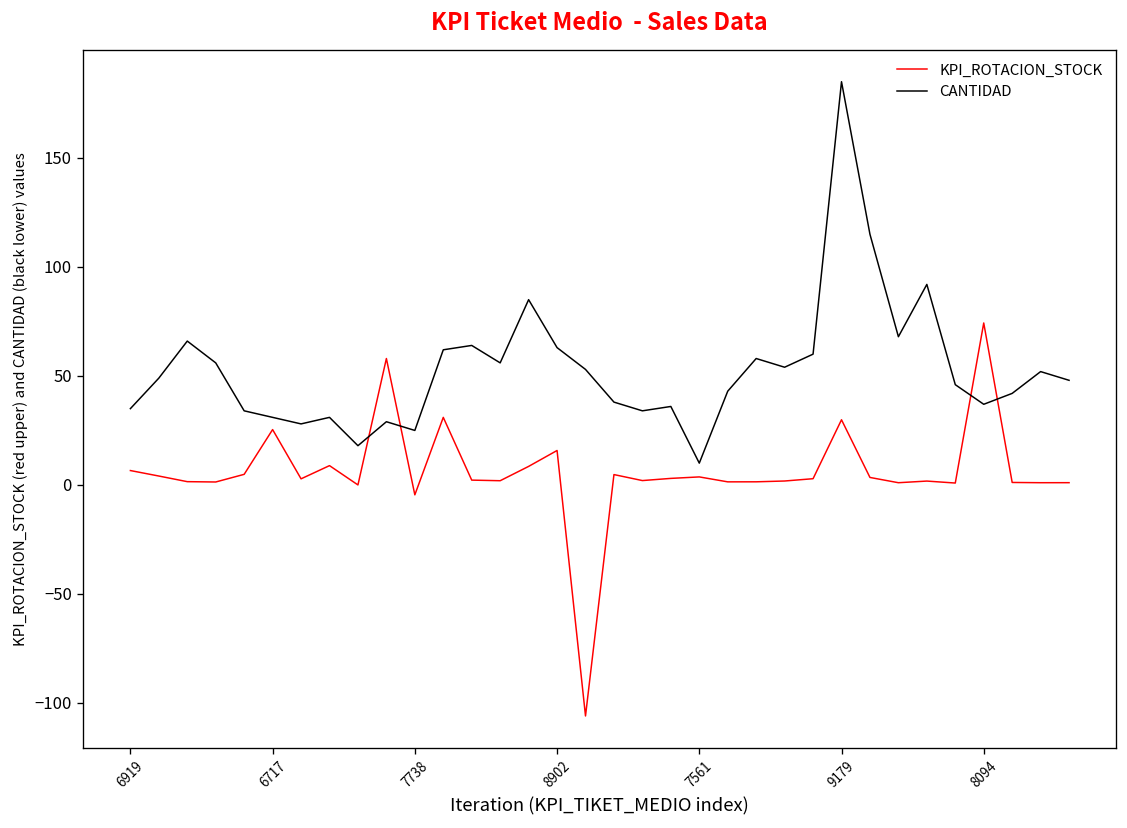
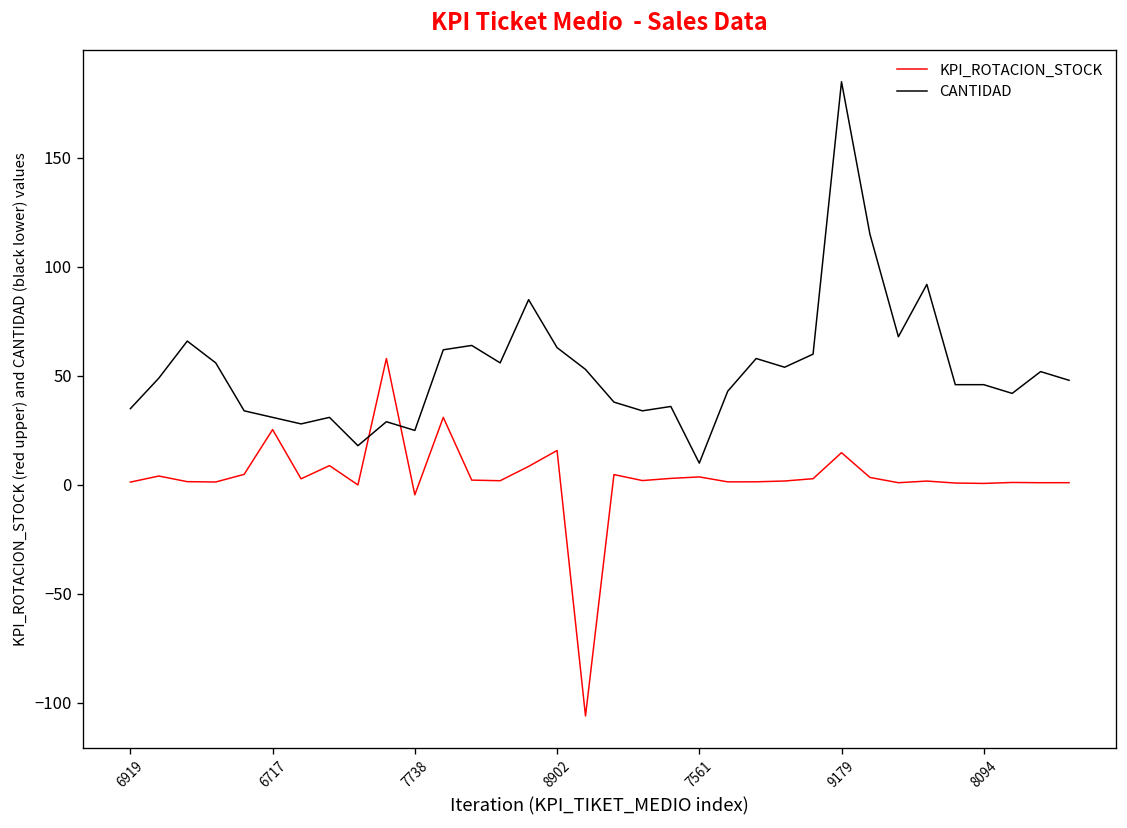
KPI_ROTACION_STOCK, 6919: 7 -> 1
KPI_ROTACION_STOCK, 9179: 30 -> 15
KPI_ROTACION_STOCK, 8094: 74 -> 1
CANTIDAD, 8094: 37 -> 46
